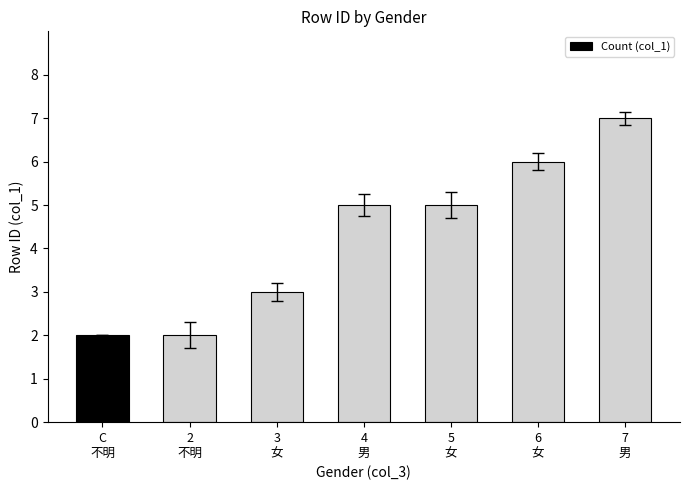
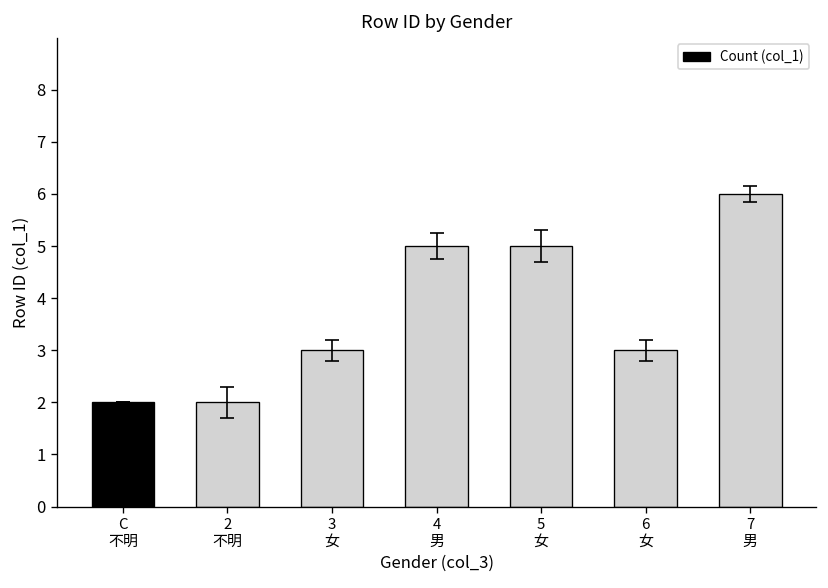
Count (col_1), 6 女: 6 -> 3
Count (col_1), 7 男: 7 -> 6
